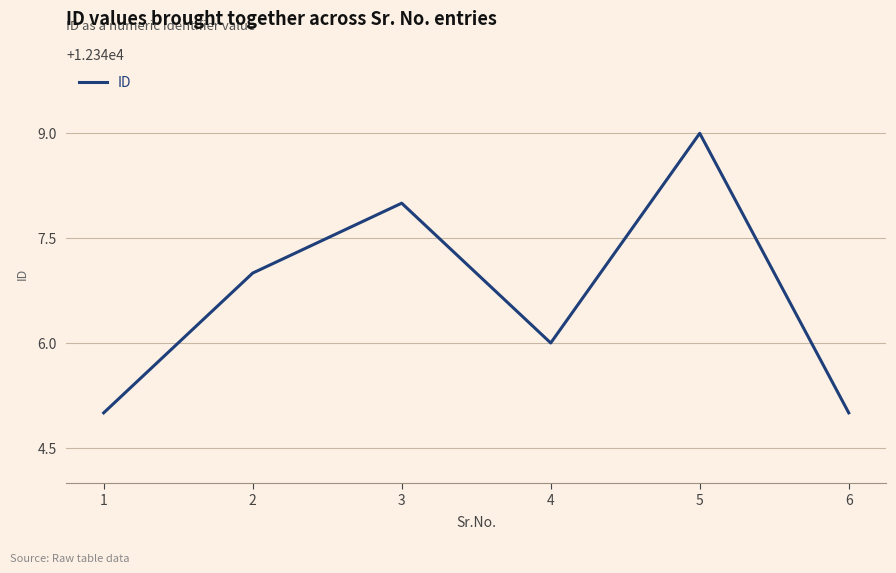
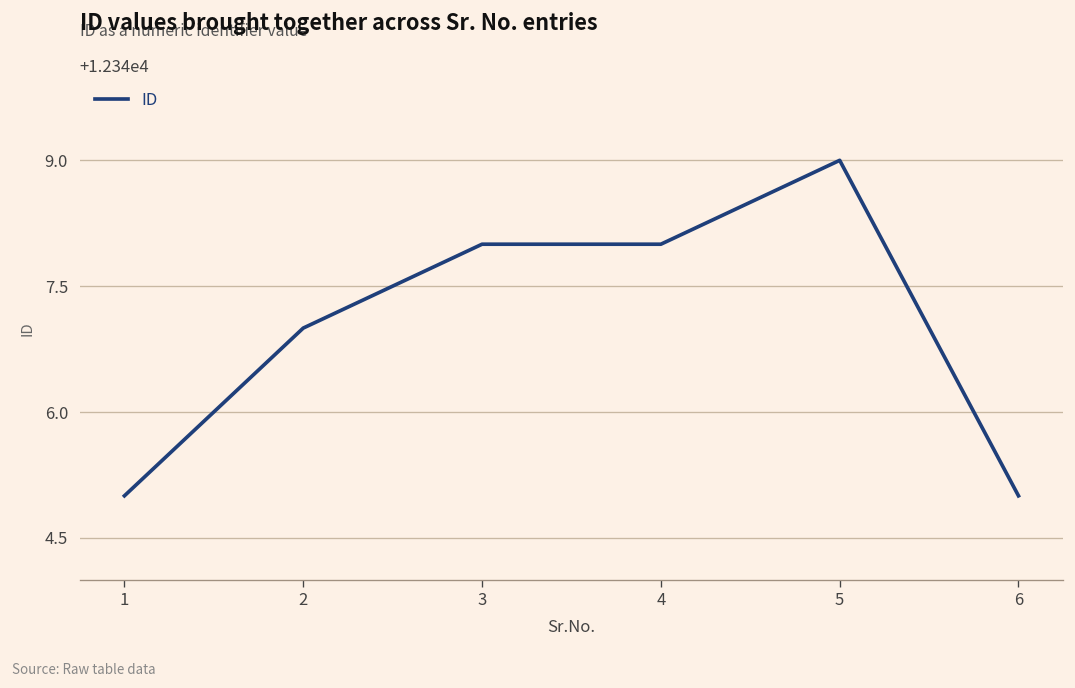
4: 12346 -> 12348
